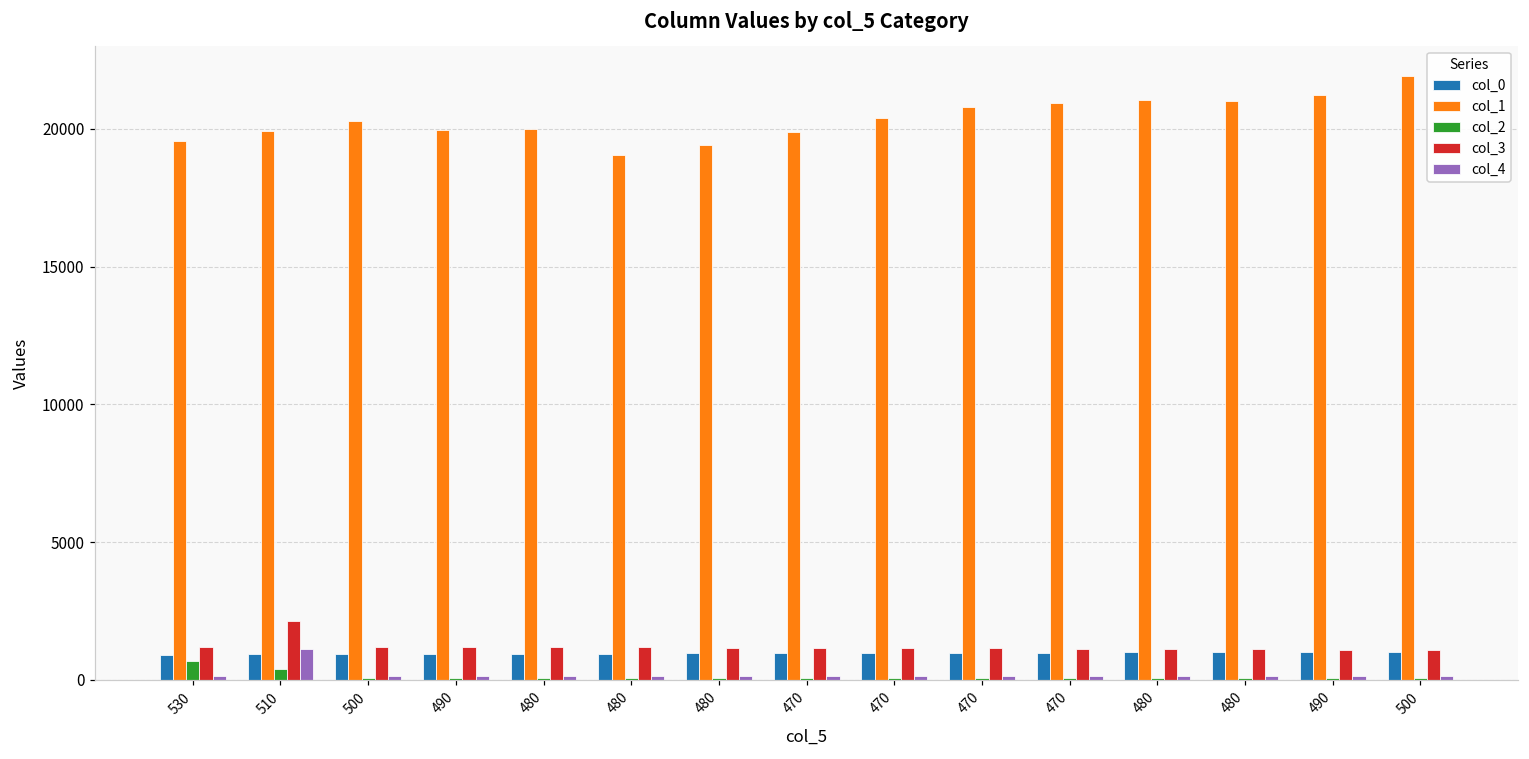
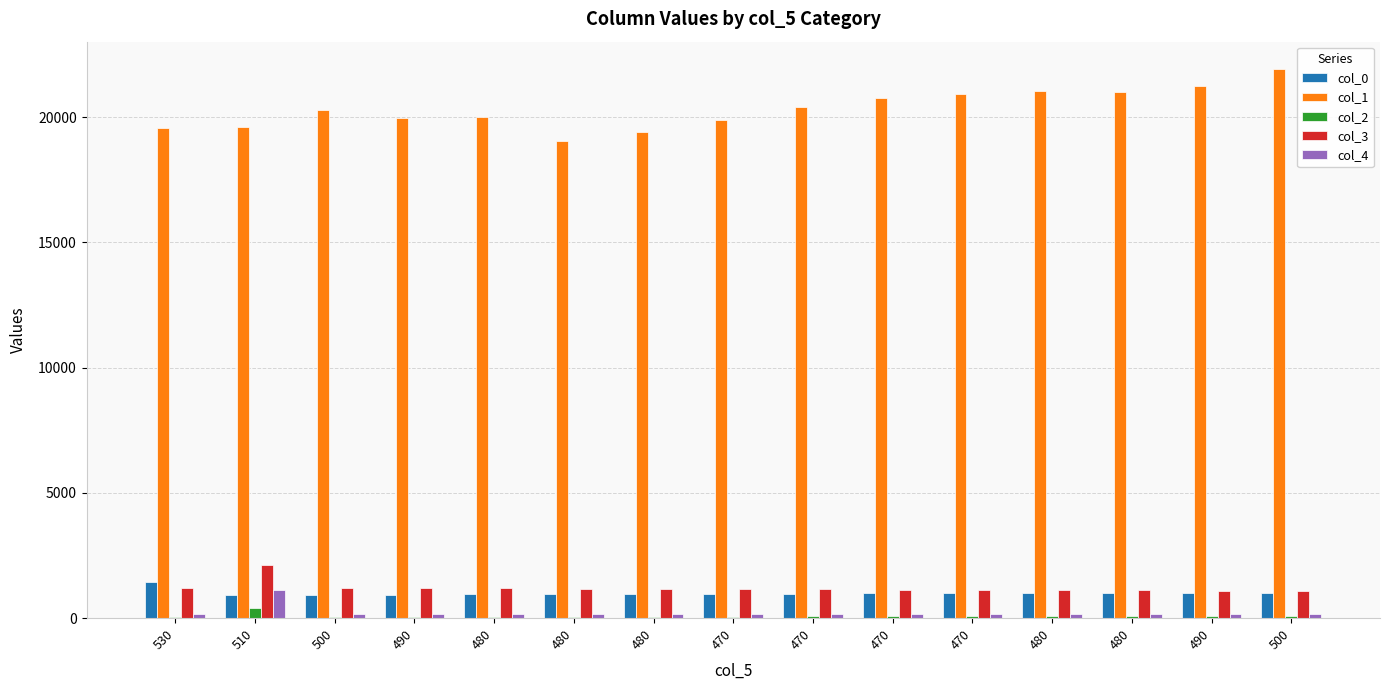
col_0, 530: 900 -> 1400
col_2, 530: 700 -> 100
col_1, 510: 19900 -> 19600
